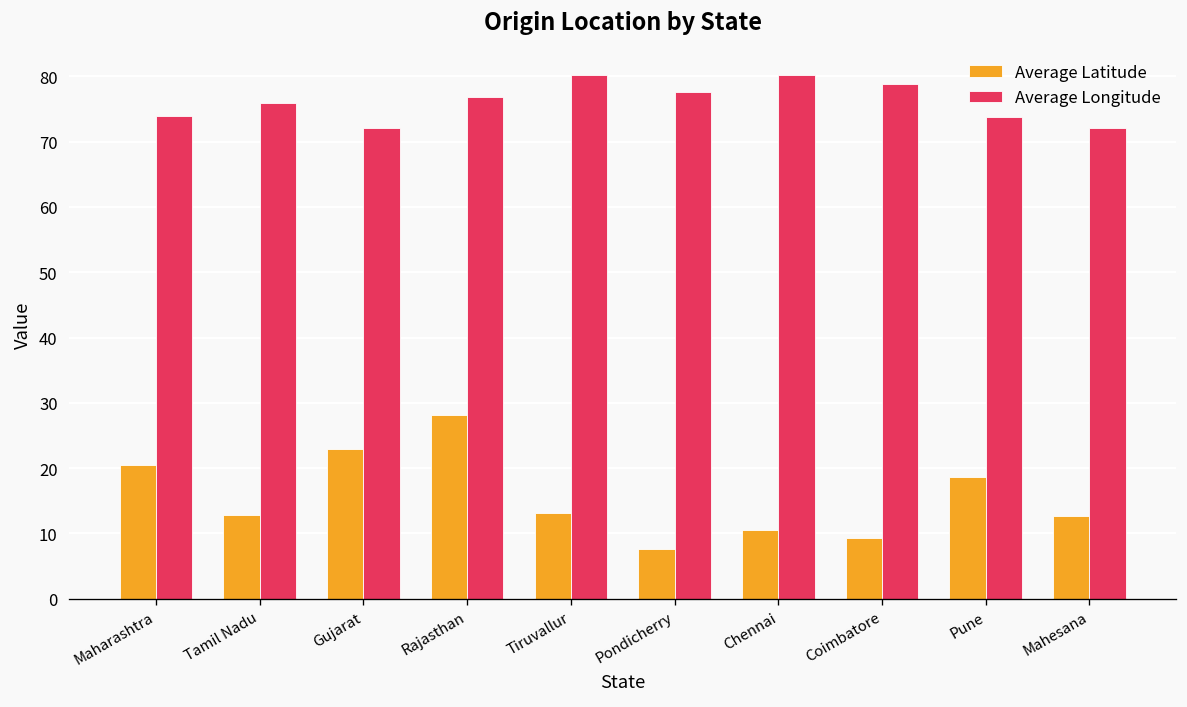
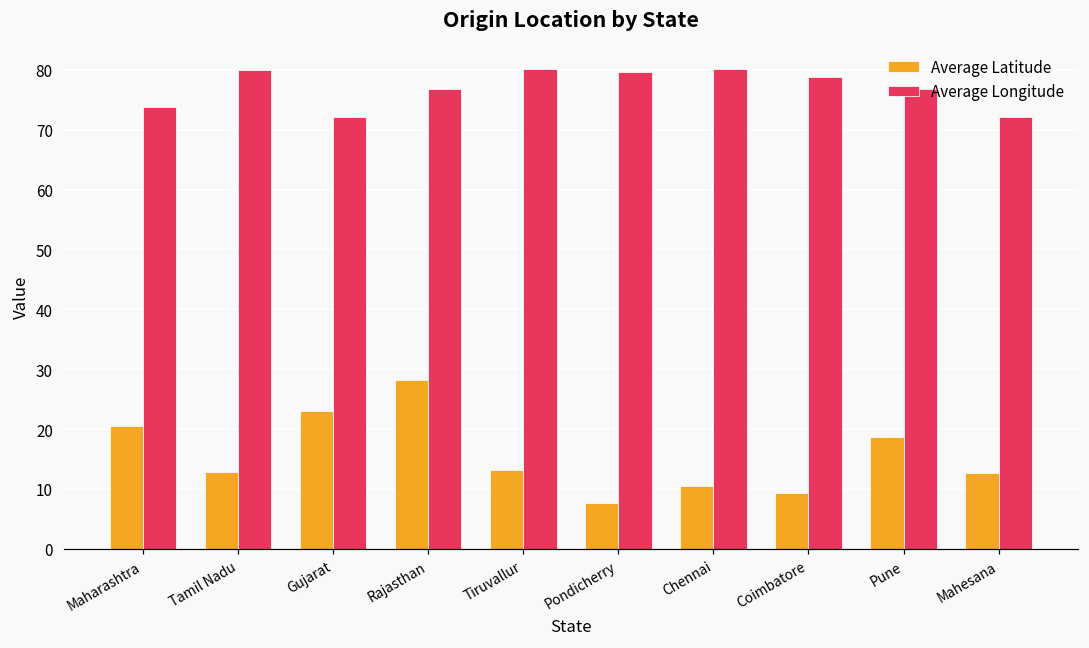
Average Longitude, Tamil Nadu: 76 -> 80
Average Longitude, Pondicherry: 78 -> 80
Average Longitude, Pune: 74 -> 77
